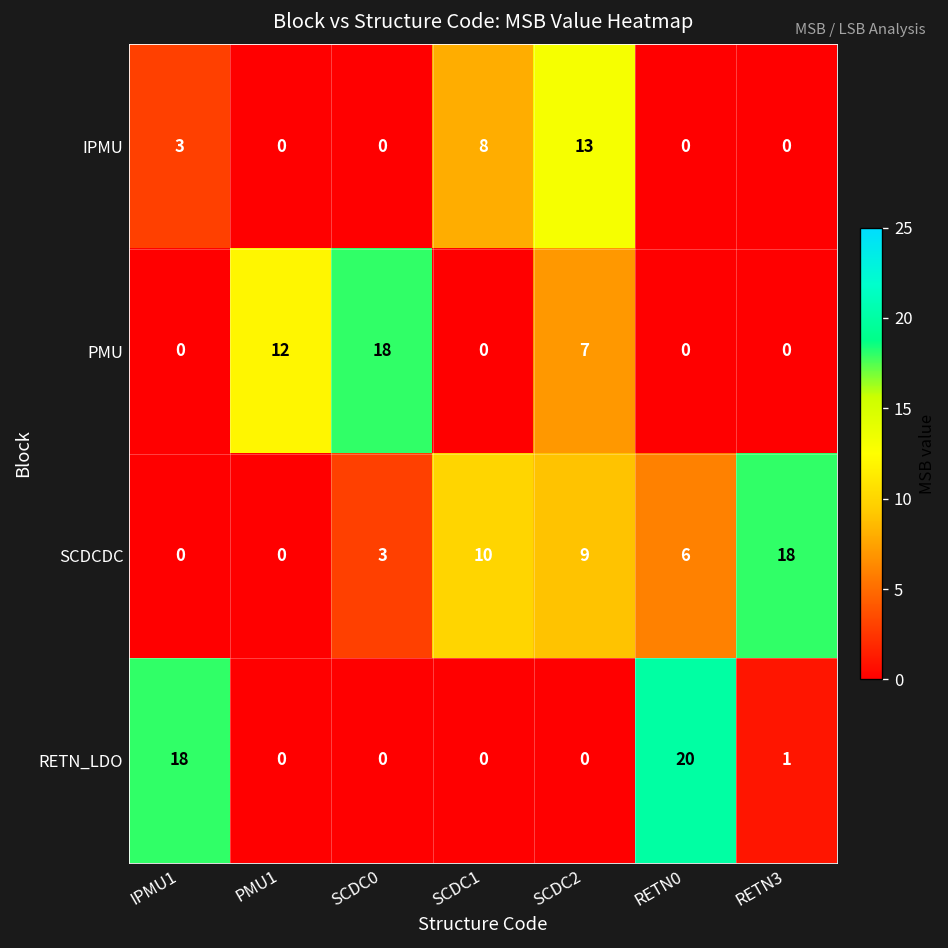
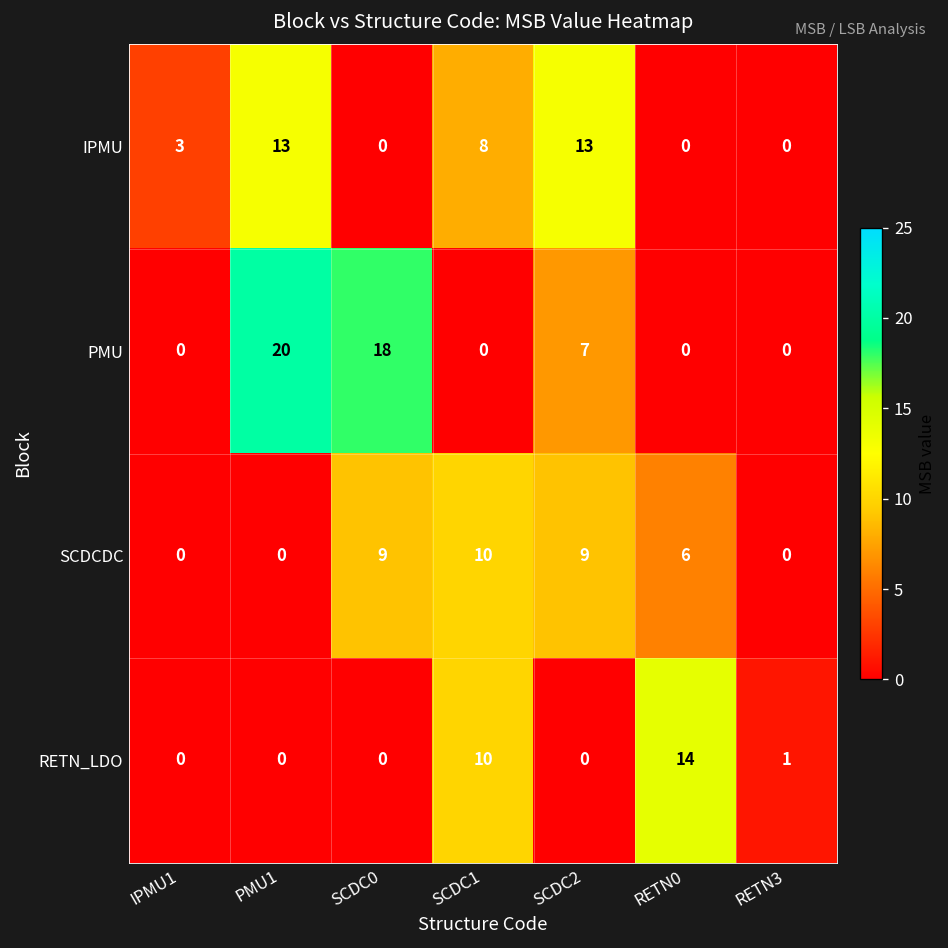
IPMU, PMU1: 0 -> 13
PMU, PMU1: 12 -> 20
SCDCDC, SCDC0: 3 -> 9
SCDCDC, RETN3: 18 -> 0
RETN_LDO, IPMU1: 18 -> 0
RETN_LDO, SCDC1: 0 -> 10
RETN_LDO, RETN0: 20 -> 14
